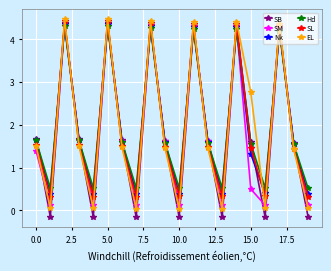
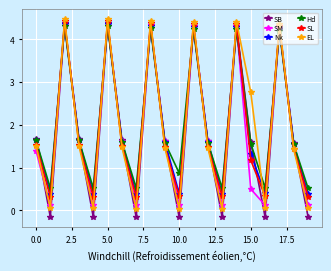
Hd, 10.0: 0.5 -> 0.9
SL, 15.0: 1.5 -> 1.2
